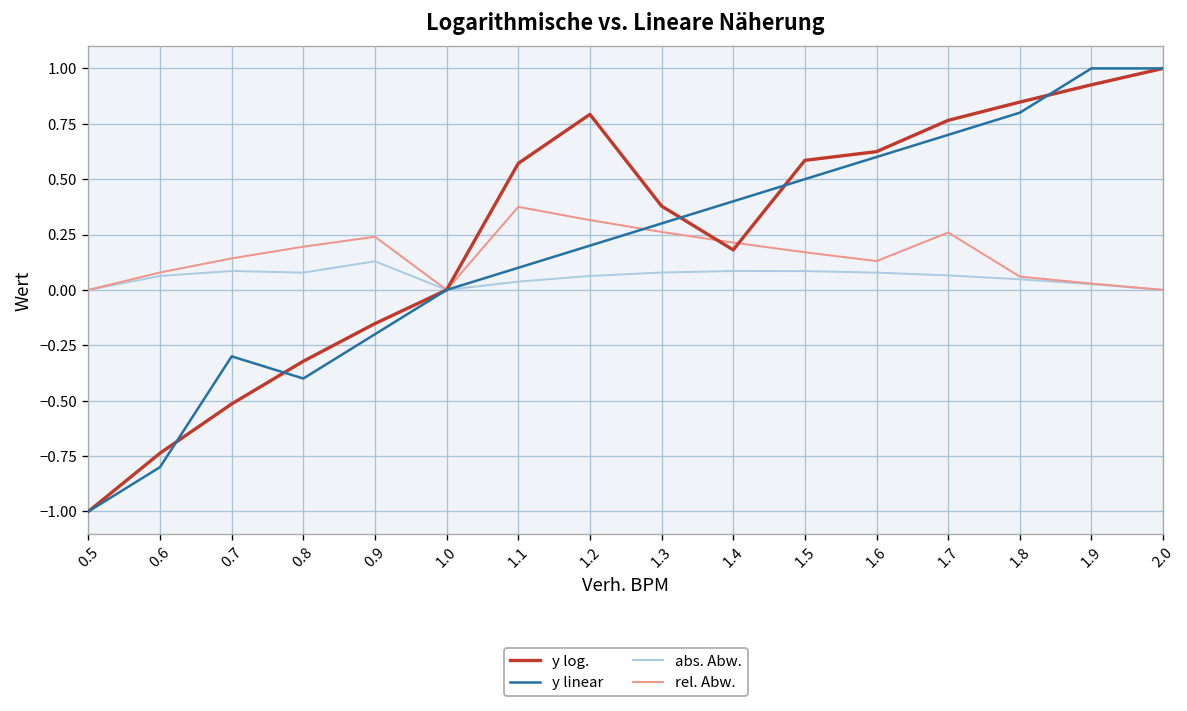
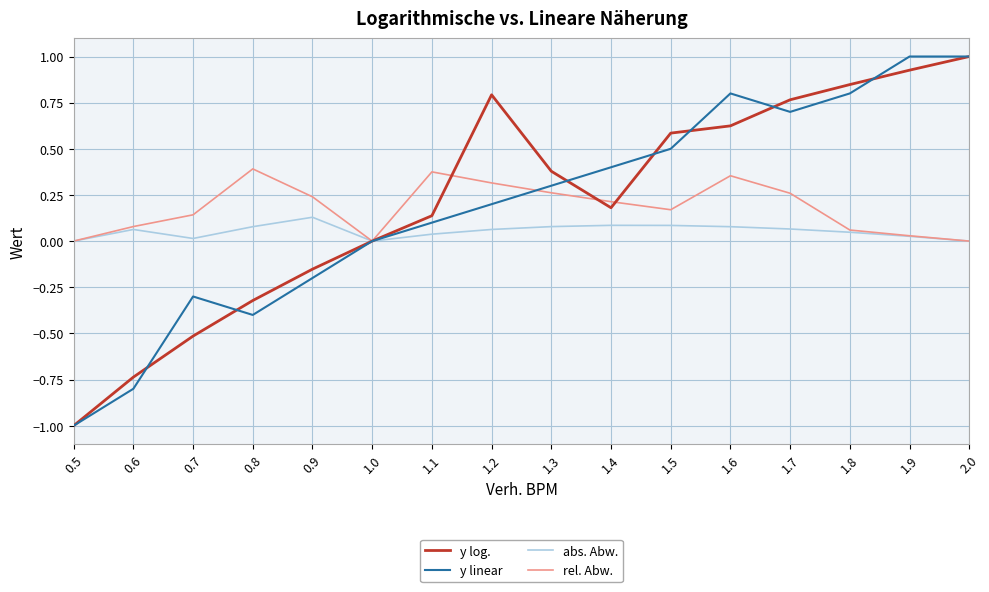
abs. Abw., 0.7: 0.09 -> 0.01
rel. Abw., 0.8: 0.20 -> 0.39
y log., 1.1: 0.57 -> 0.14
y linear, 1.6: 0.6 -> 0.8
rel. Abw., 1.6: 0.13 -> 0.35
